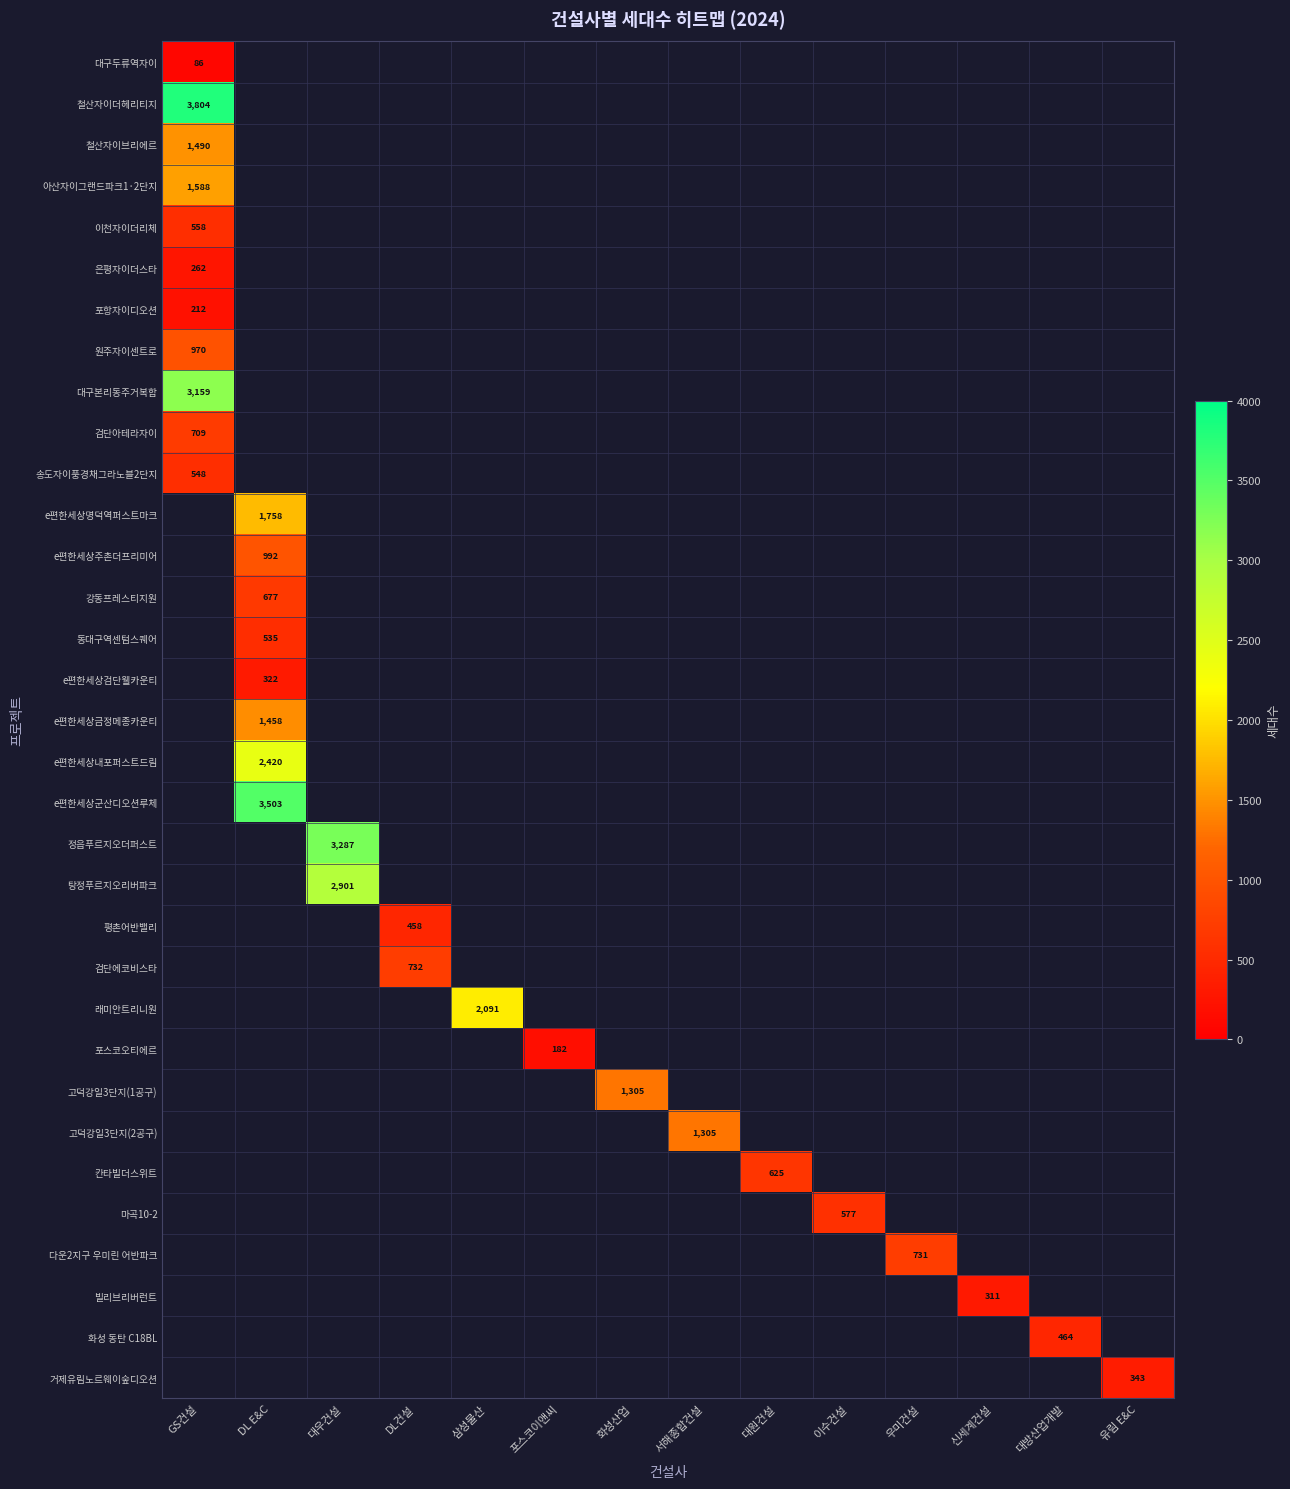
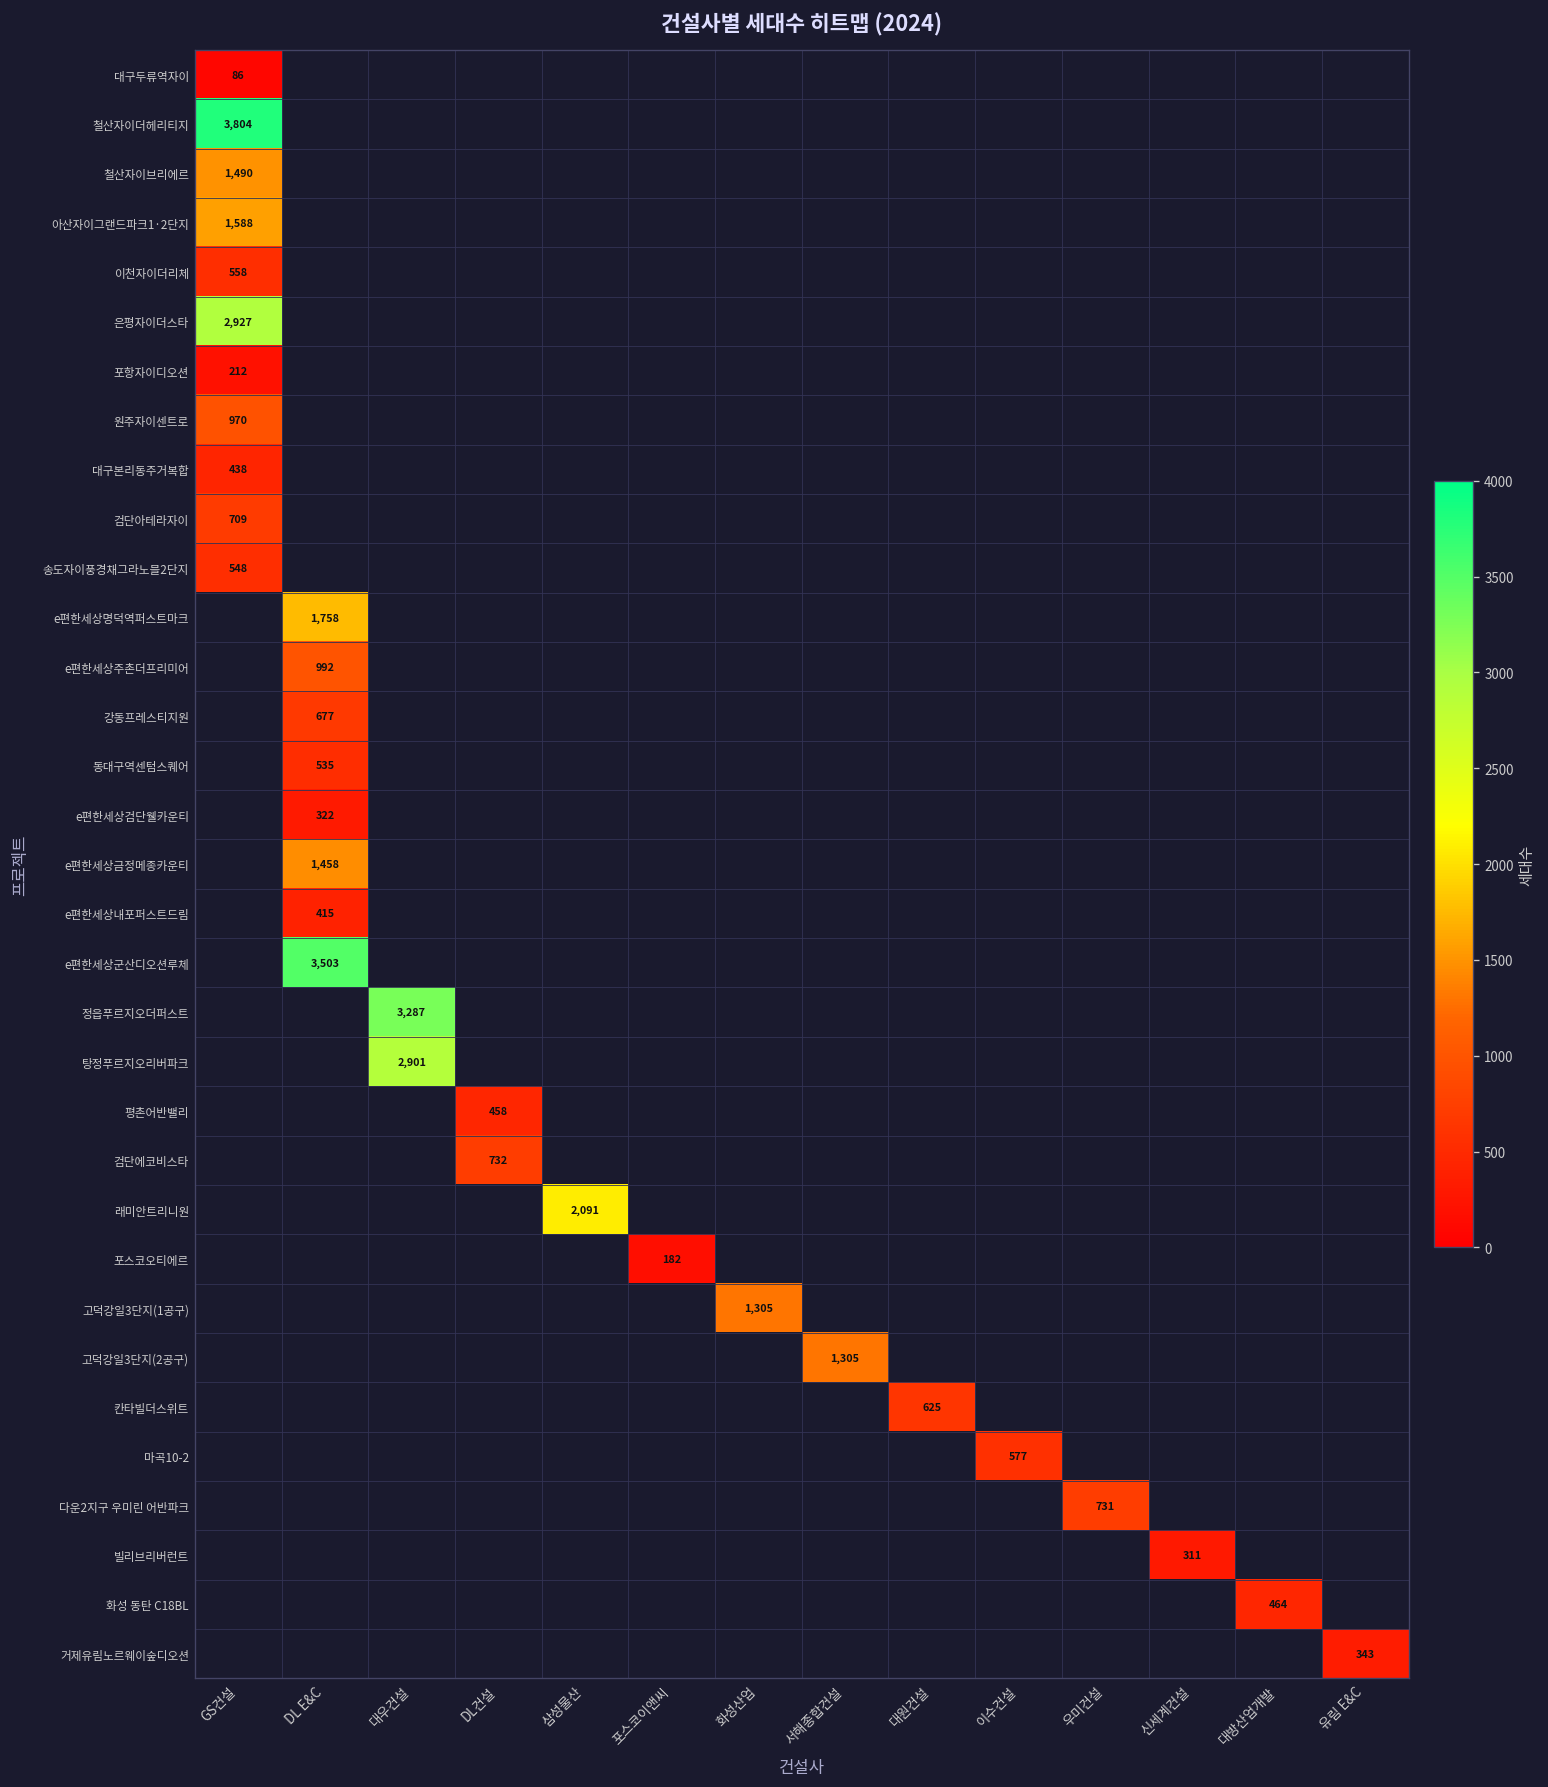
은평자이더스타, GS건설: 262 -> 2,927
대구본리동주거복합, GS건설: 3,159 -> 438
e편한세상내포퍼스트드림, DL E&C: 2,420 -> 415
